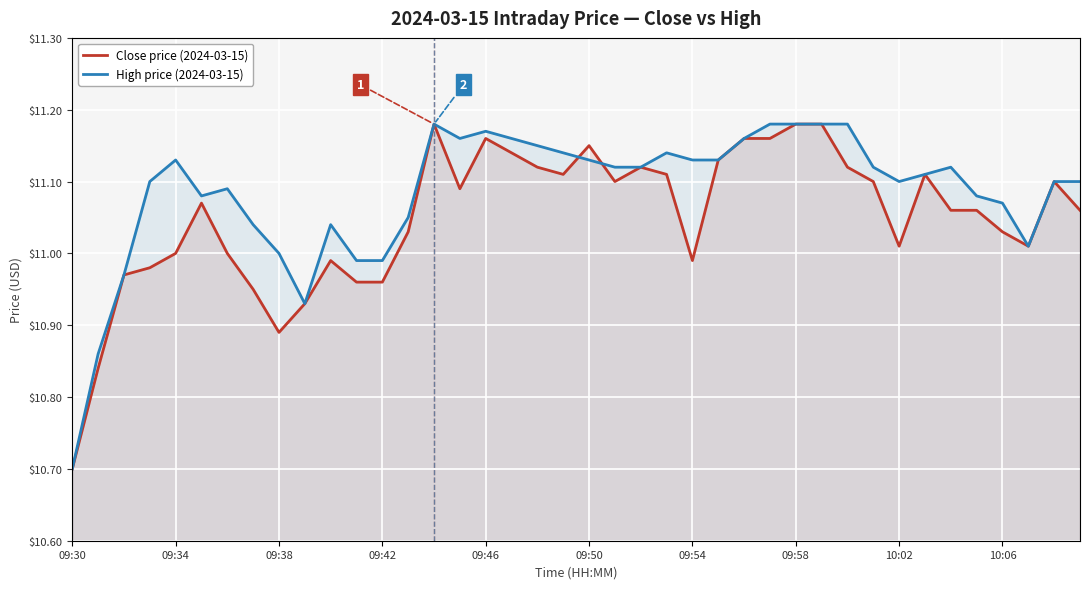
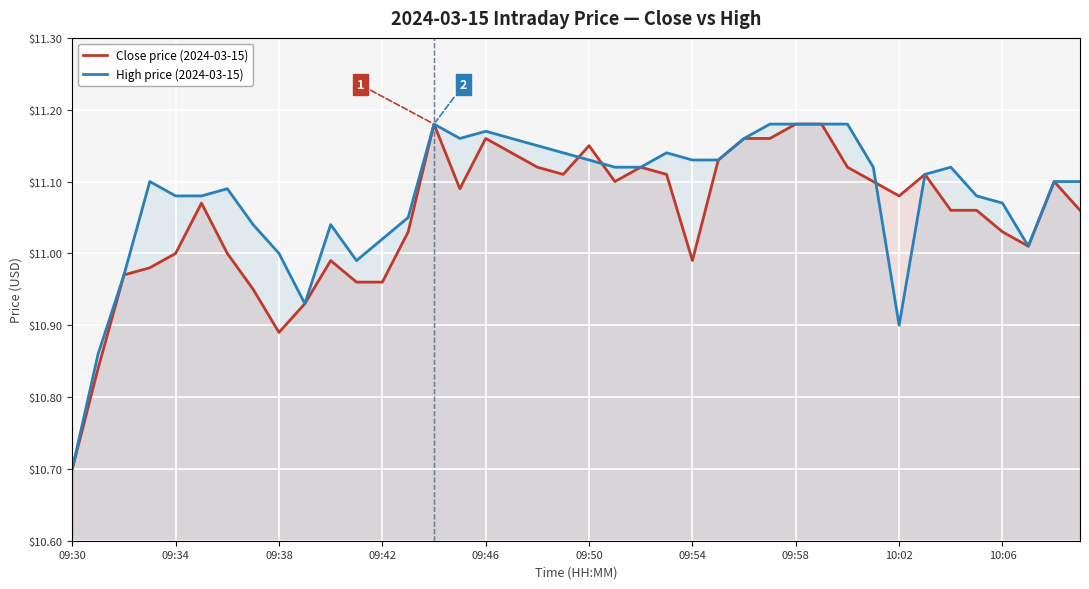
High price (2024-03-15), 09:34: $11.13 -> $11.08
High price (2024-03-15), 09:42: $10.99 -> $11.02
Close price (2024-03-15), 10:02: $11.01 -> $11.08
High price (2024-03-15), 10:02: $11.1 -> $10.9
